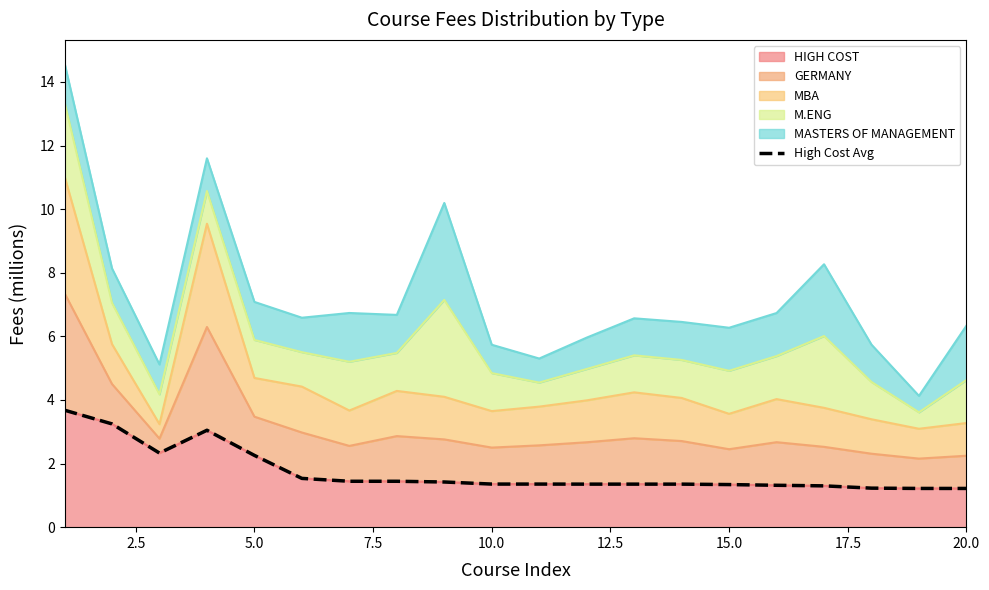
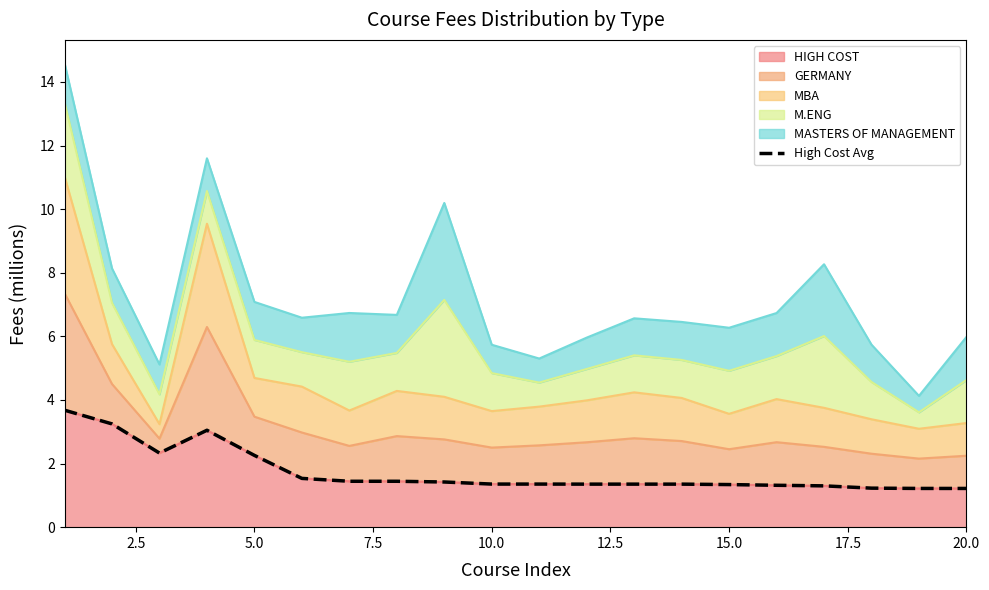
MASTERS OF MANAGEMENT, 20.0: 1.7 -> 1.4
